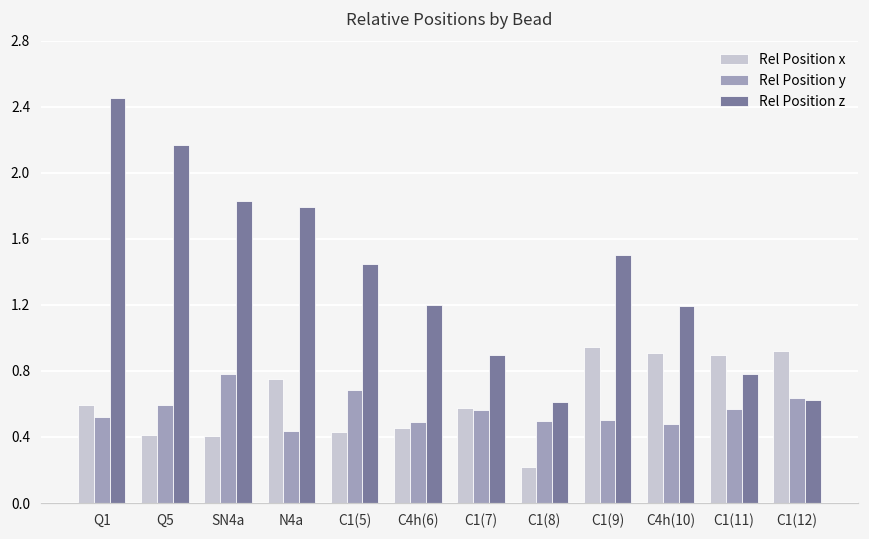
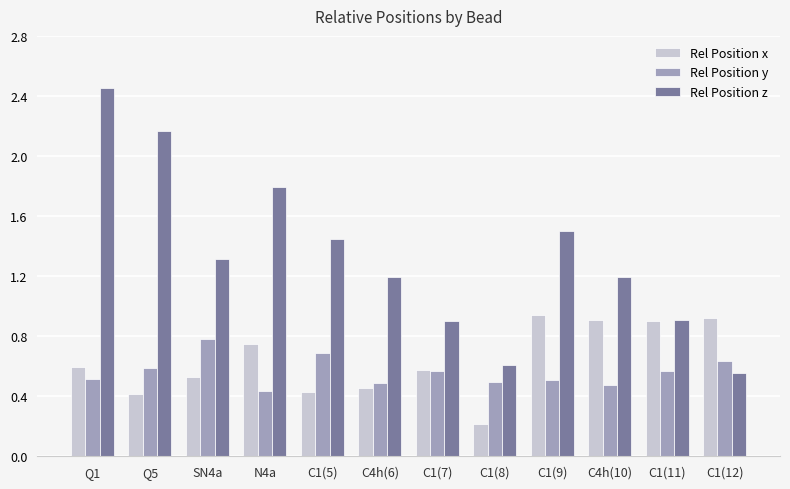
Rel Position x, SN4a: 0.41 -> 0.53
Rel Position z, SN4a: 1.83 -> 1.31
Rel Position z, C1(11): 0.78 -> 0.91
Rel Position z, C1(12): 0.62 -> 0.56
